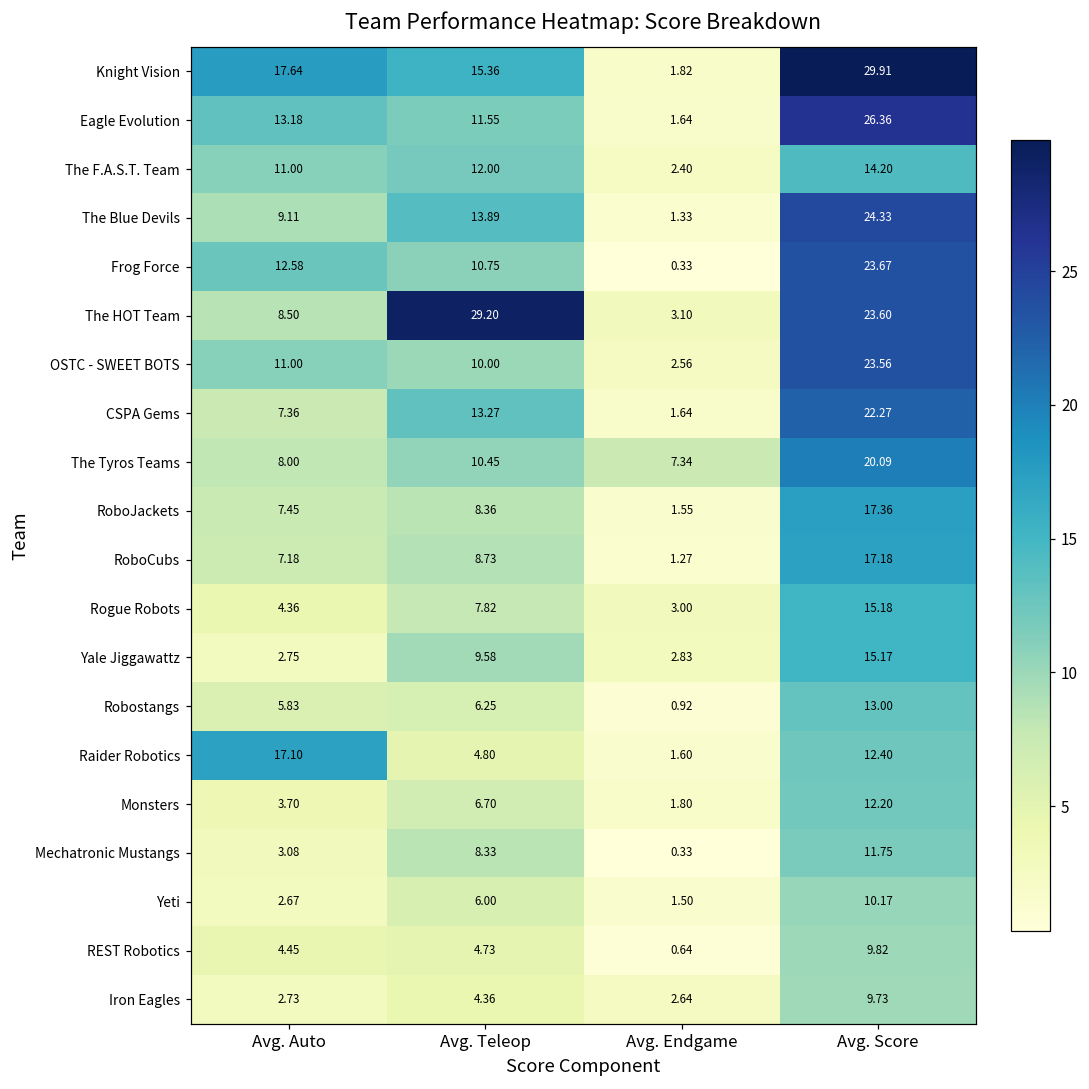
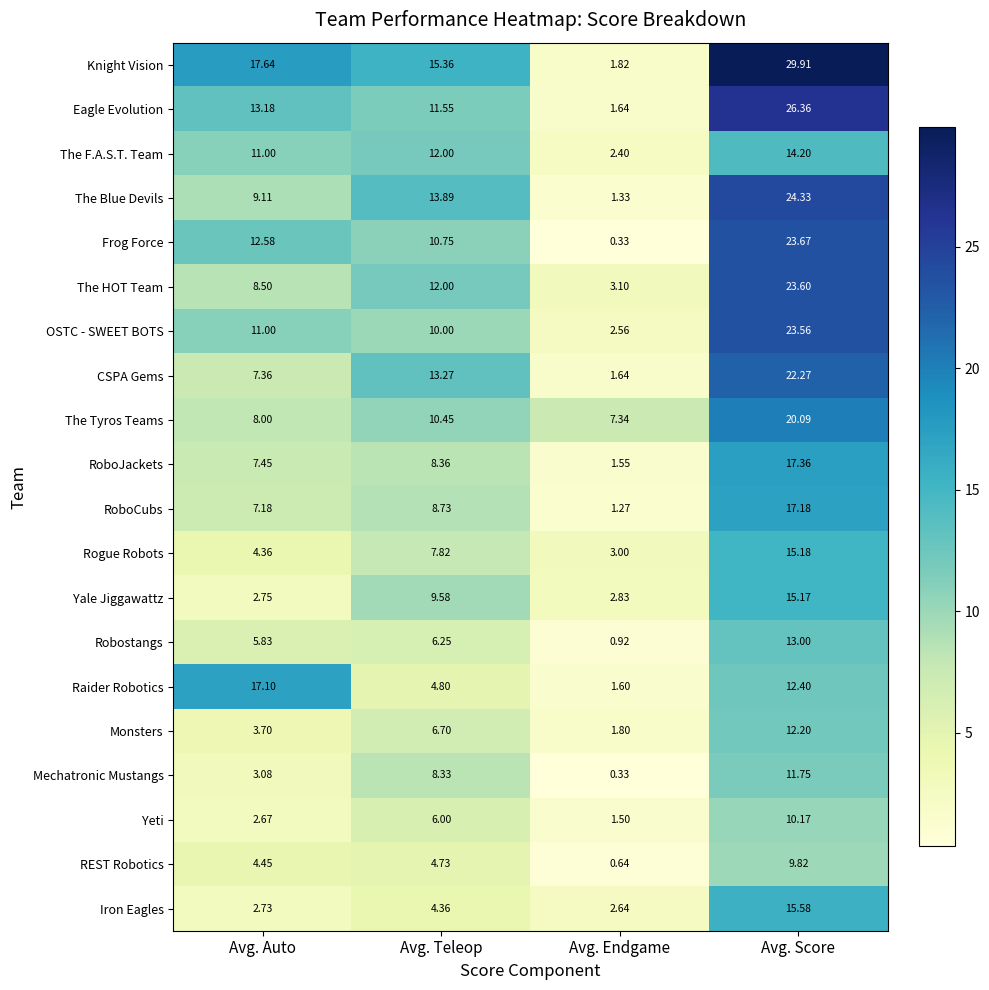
The HOT Team, Avg. Teleop: 29.20 -> 12.00
Iron Eagles, Avg. Score: 9.73 -> 15.58
